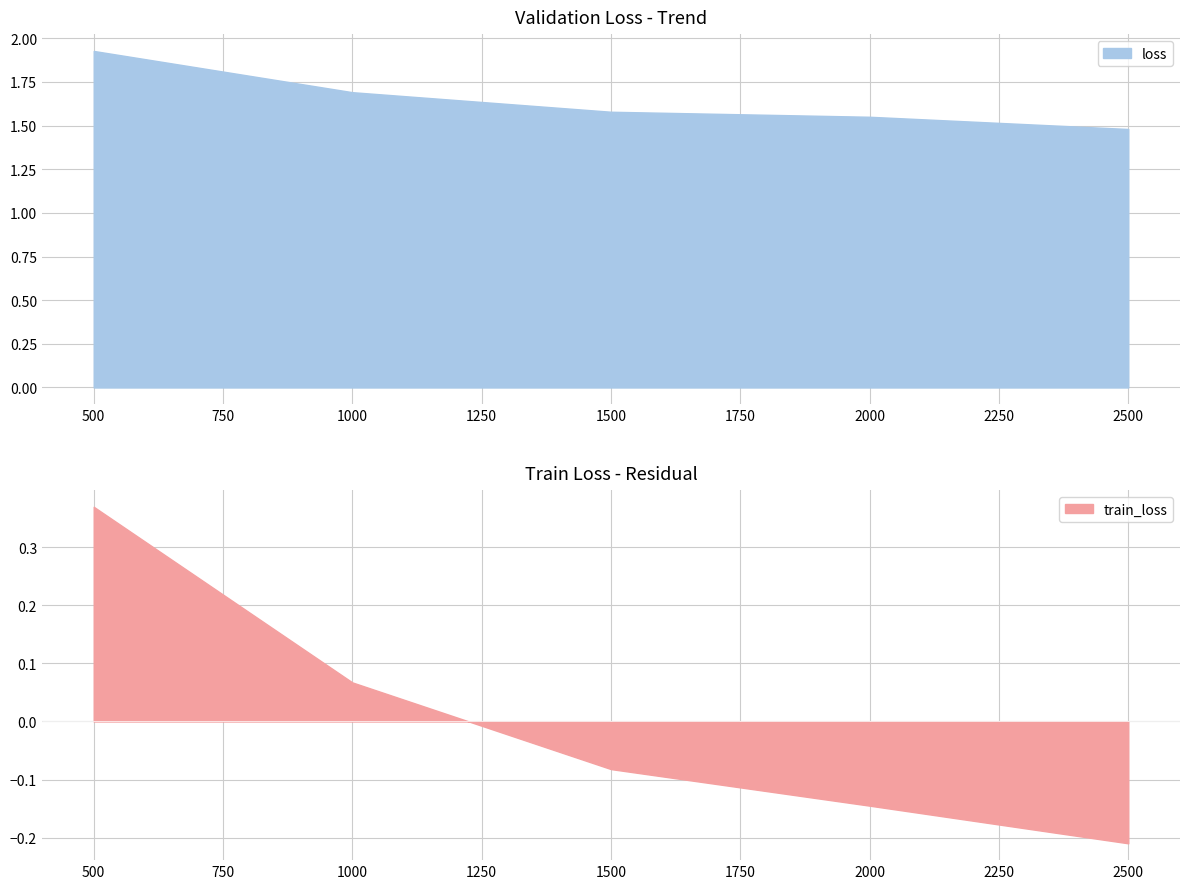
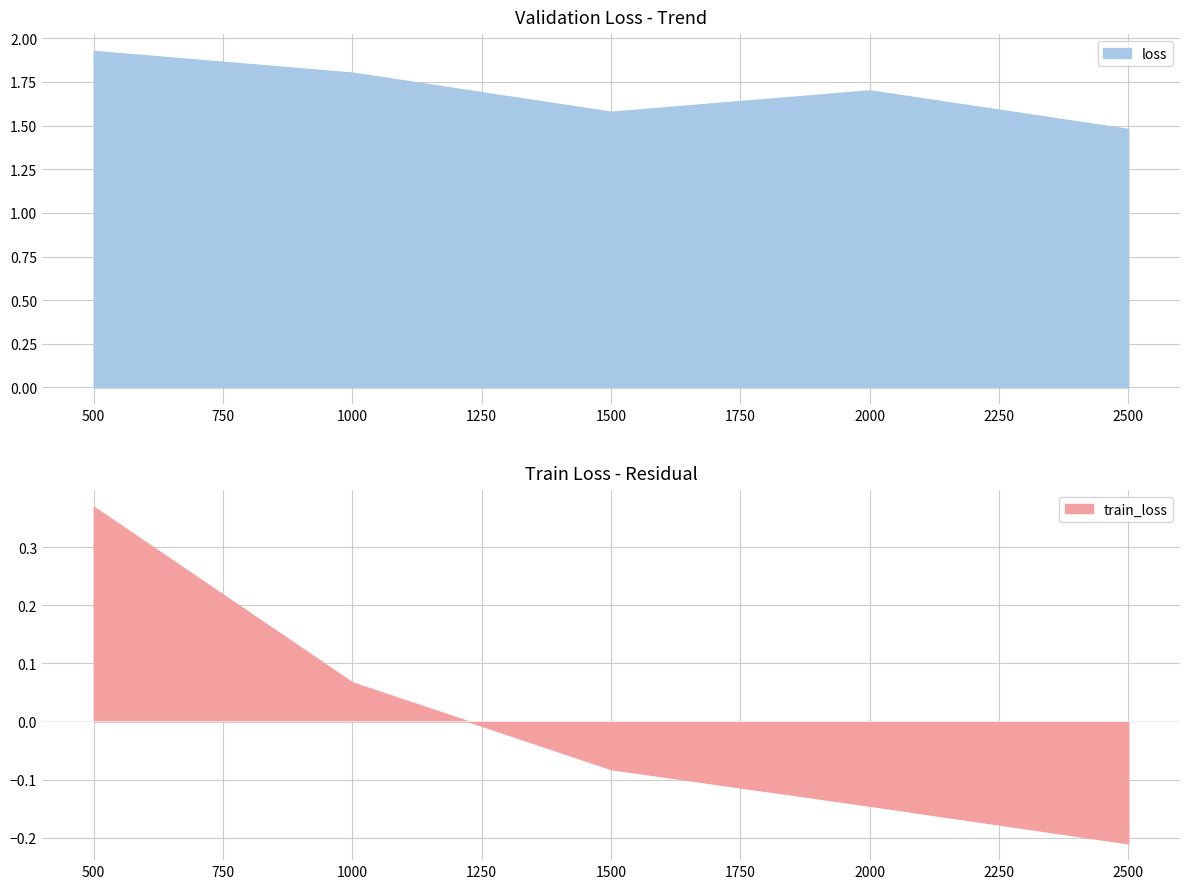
Validation Loss - Trend, 1000: 1.69 -> 1.80
Validation Loss - Trend, 2000: 1.55 -> 1.70
